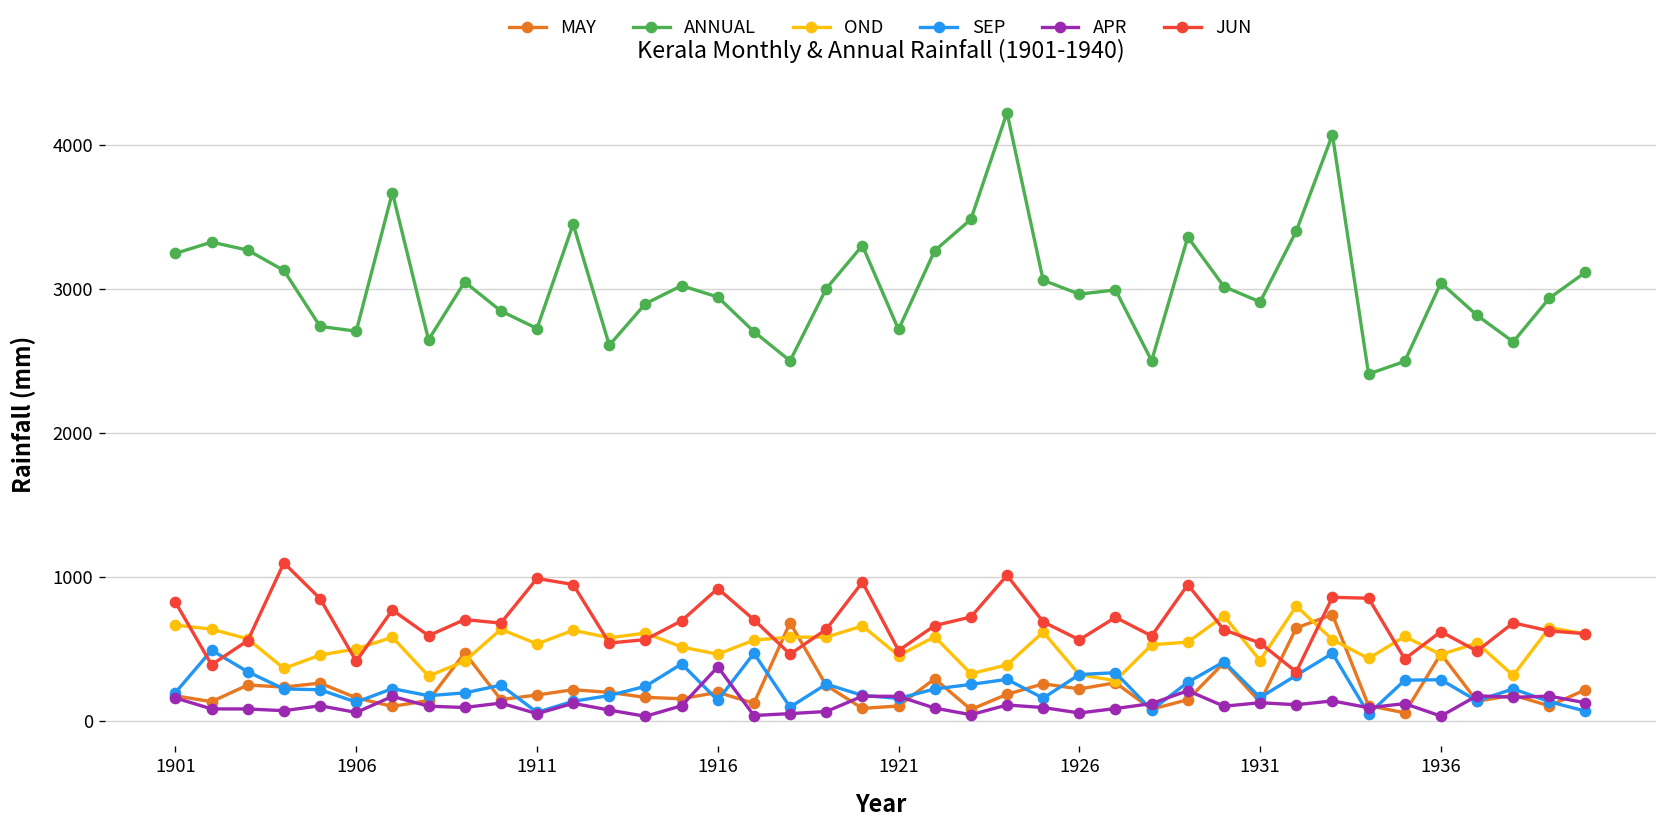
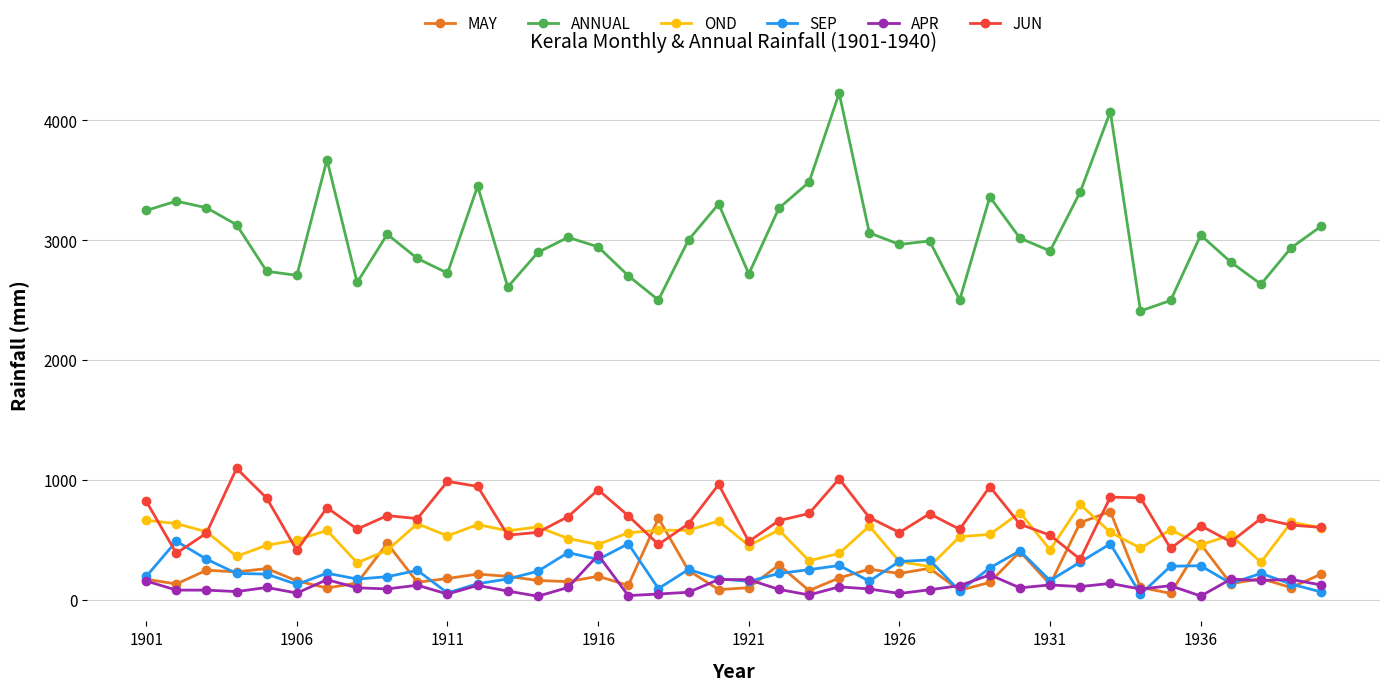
SEP, 1916: 140 -> 340
